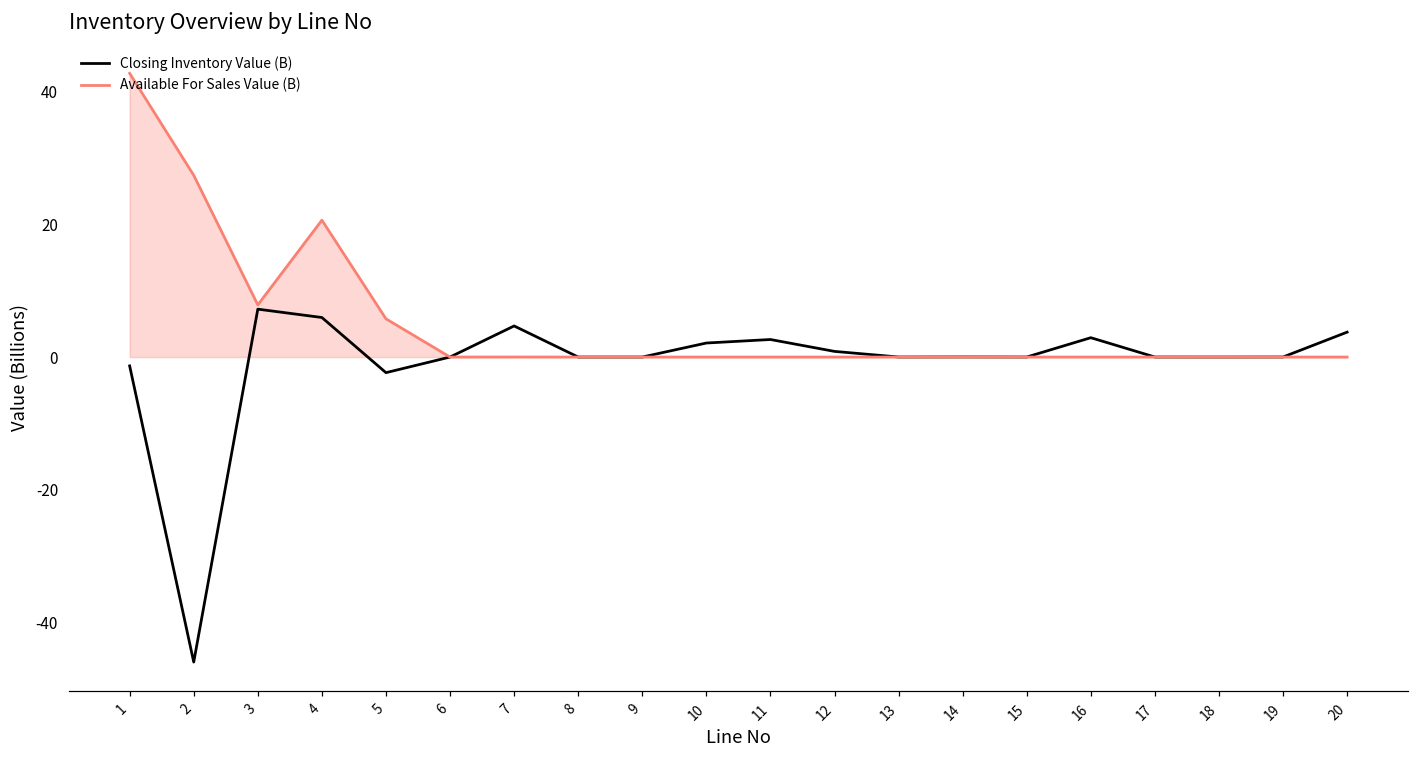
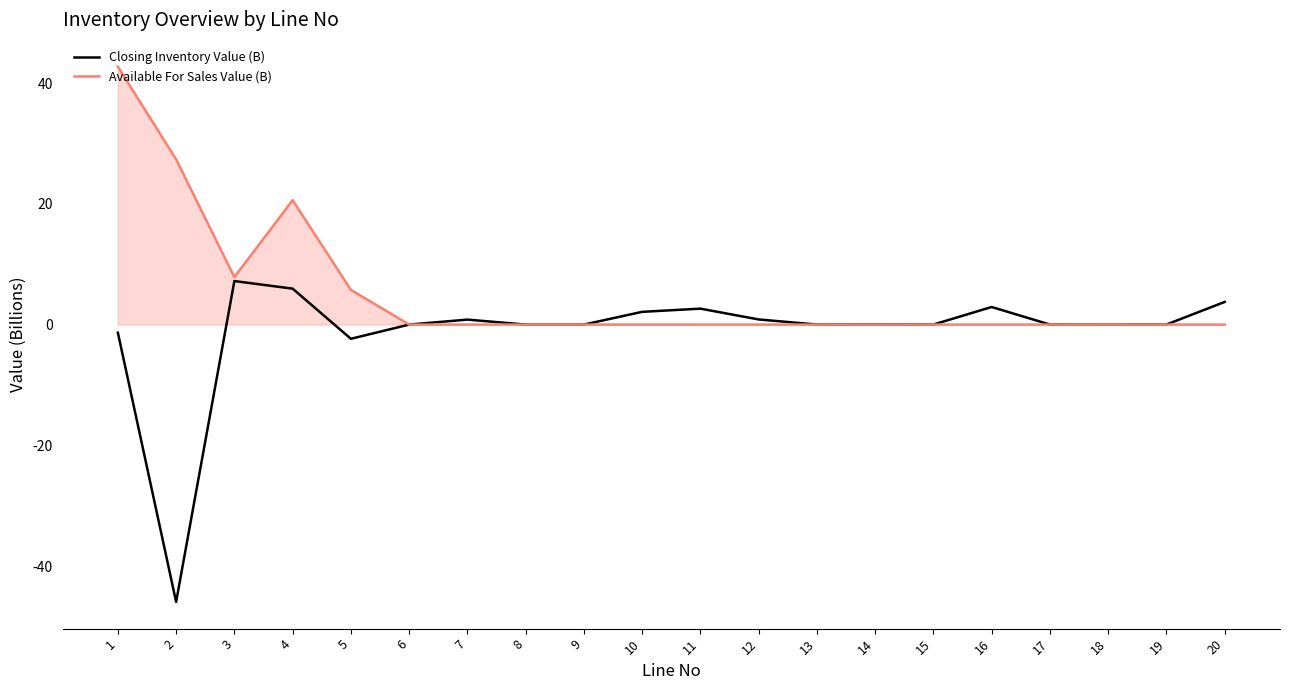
Closing Inventory Value (B), 7: 5 -> 1
